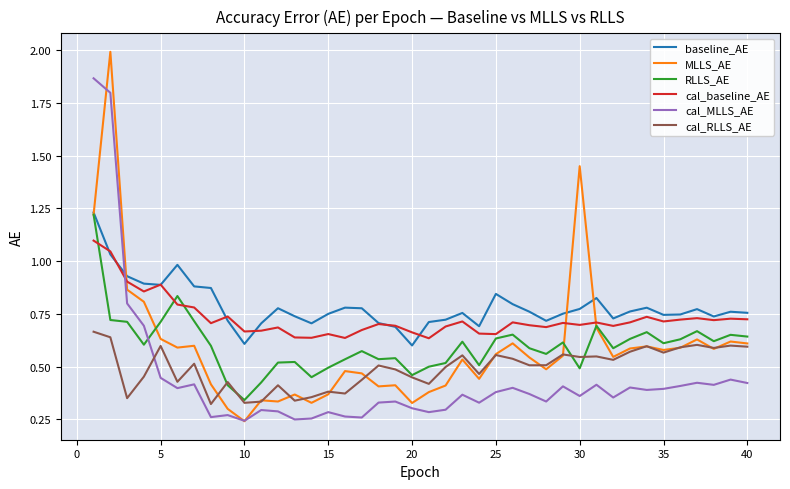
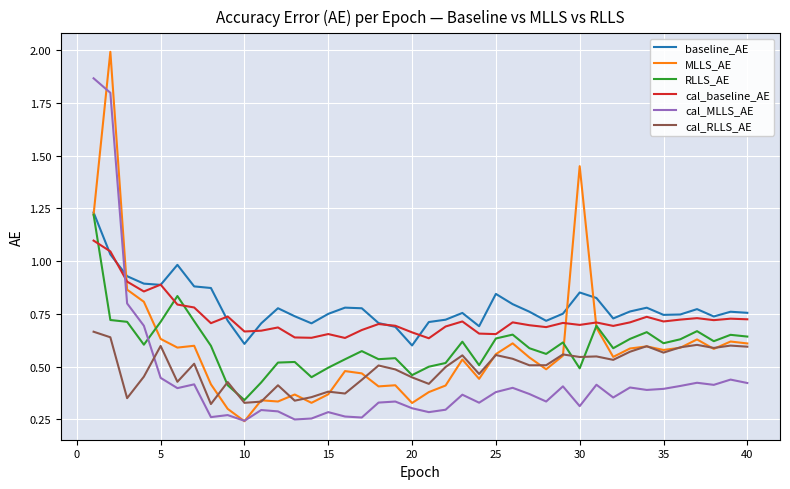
baseline_AE, 30: 0.77 -> 0.85
cal_MLLS_AE, 30: 0.36 -> 0.31
